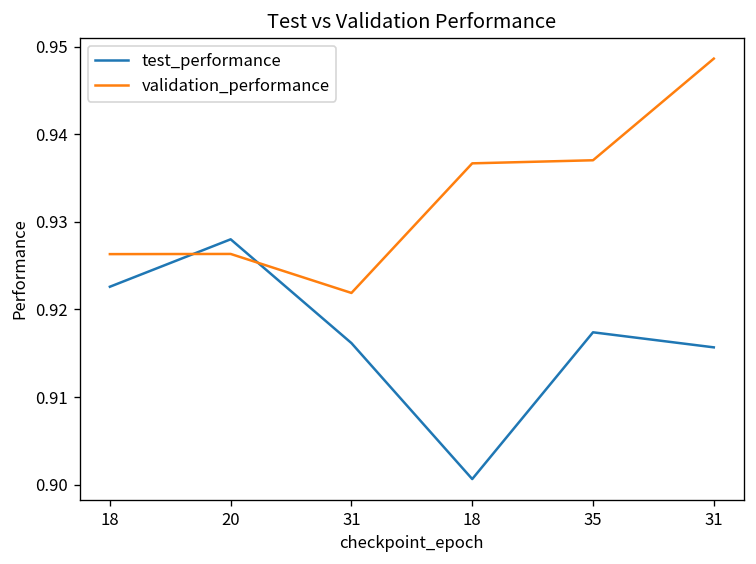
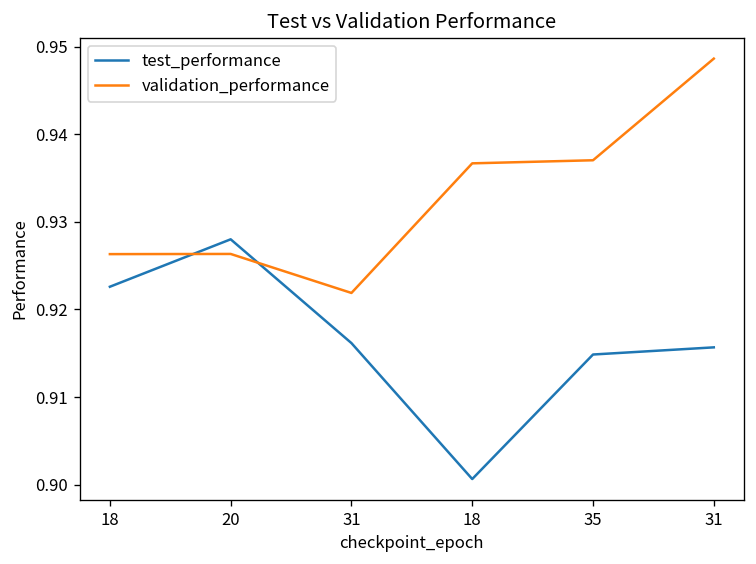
test_performance, 35: 0.917 -> 0.915
